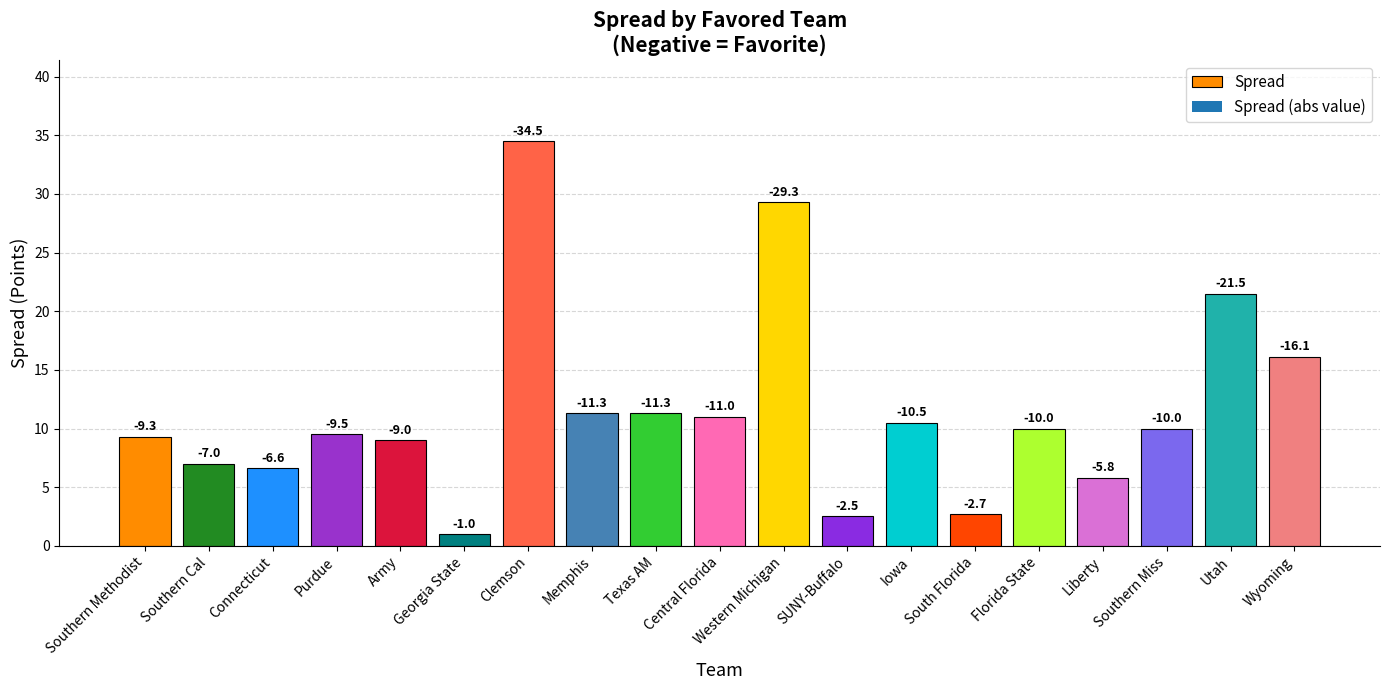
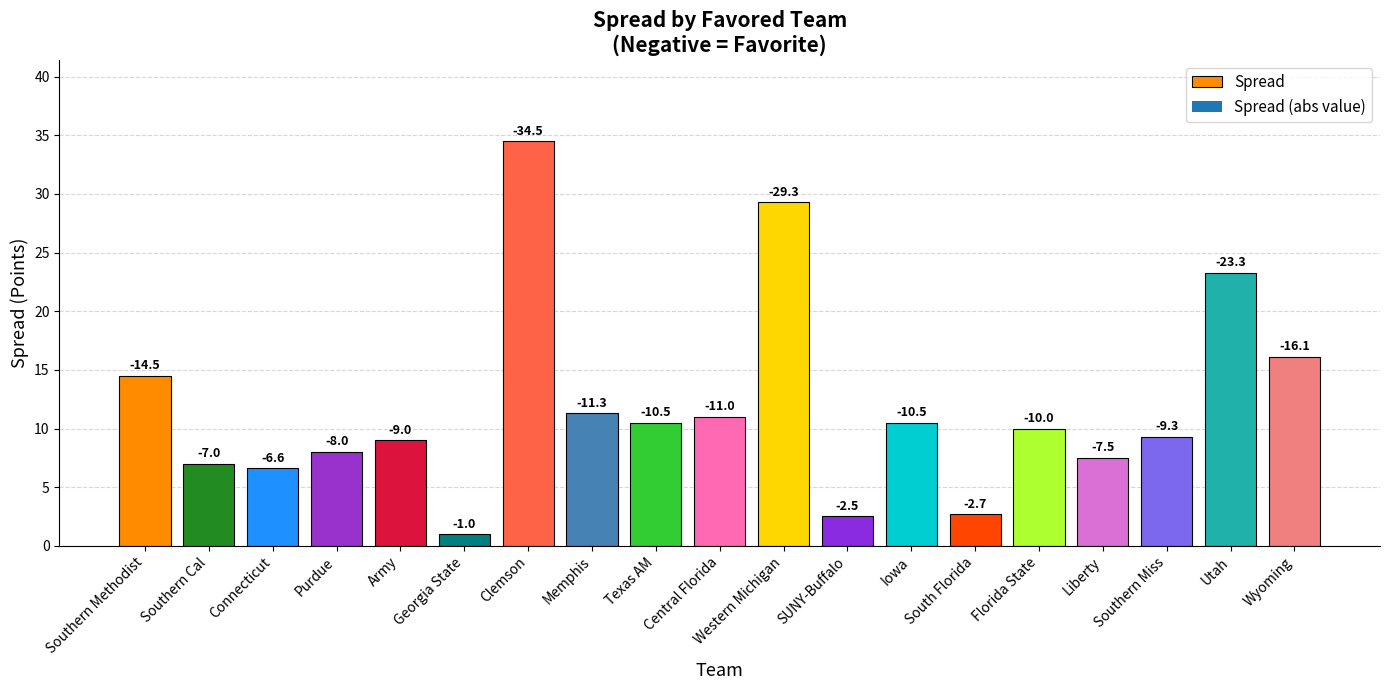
Southern Methodist: -9.3 -> -14.5
Purdue: -9.5 -> -8.0
Texas AM: -11.3 -> -10.5
Liberty: -5.8 -> -7.5
Southern Miss: -10.0 -> -9.3
Utah: -21.5 -> -23.3
